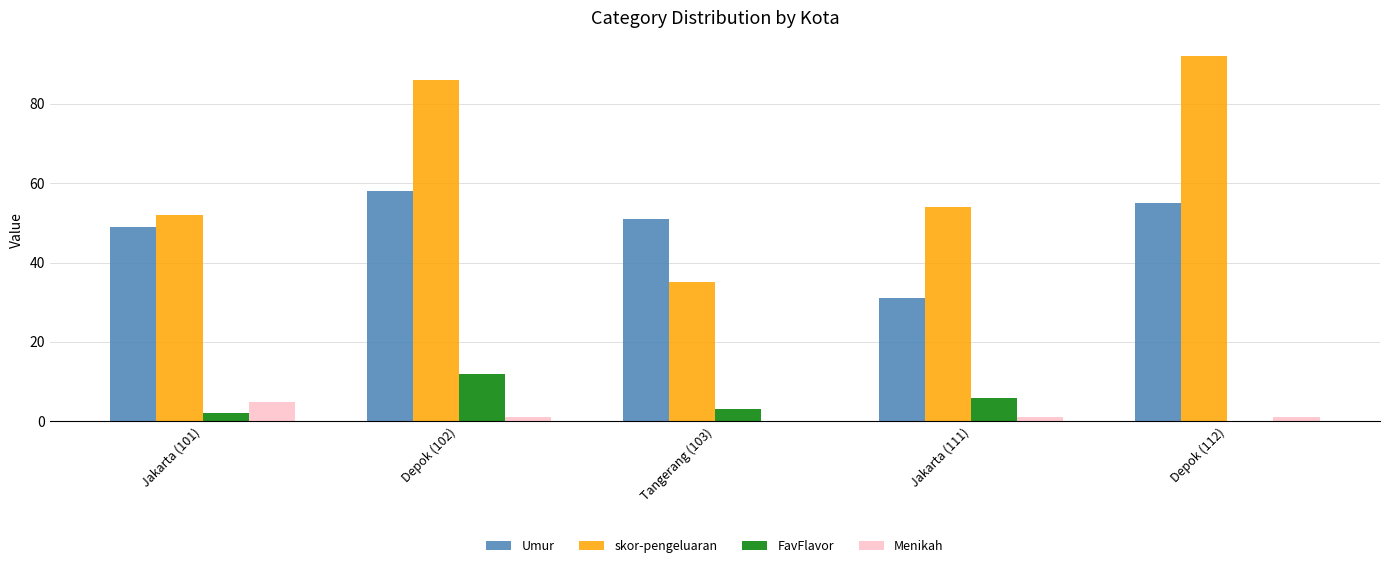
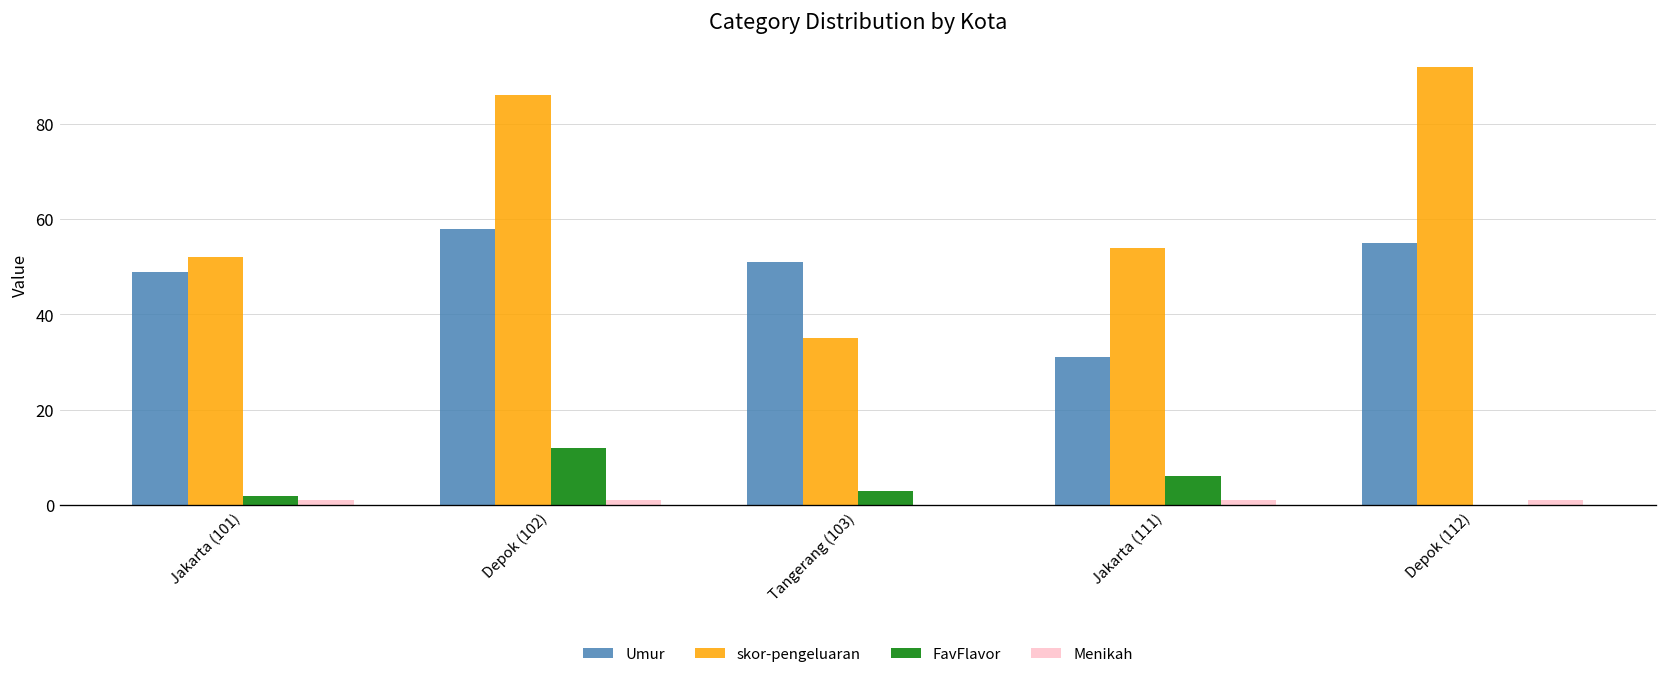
Menikah, Jakarta (101): 5 -> 1
